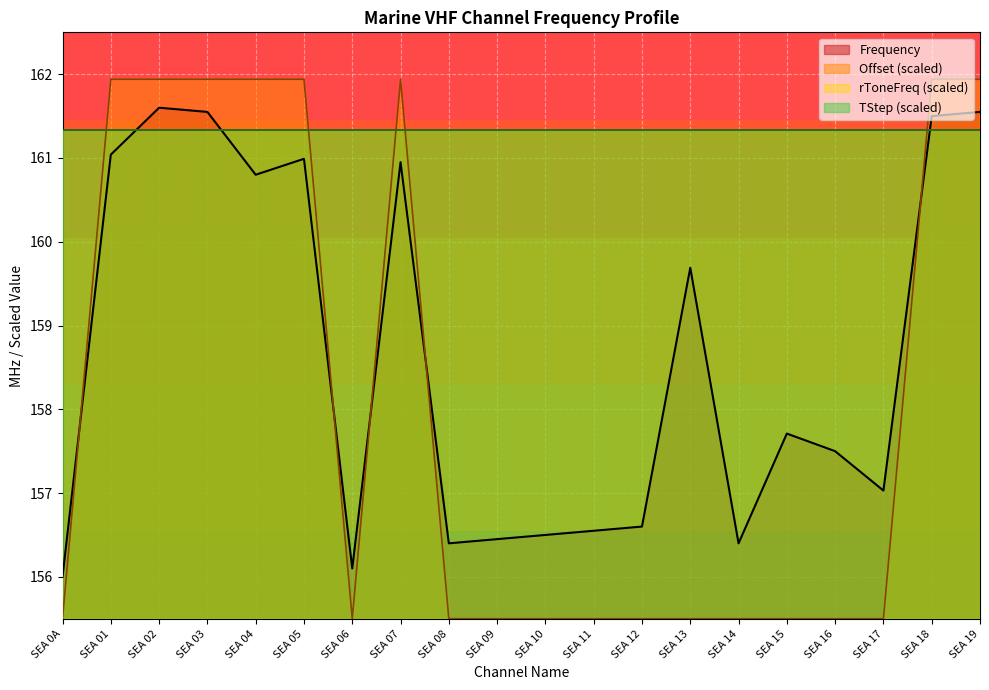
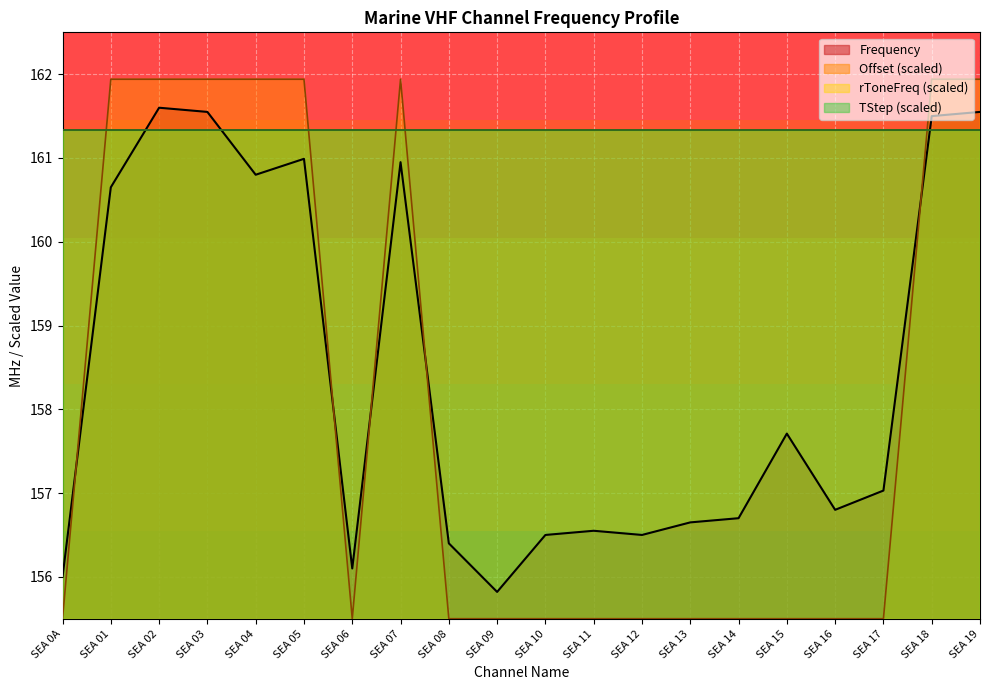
Frequency, SEA 01: 161.0 -> 160.7
Frequency, SEA 09: 156.5 -> 155.8
Frequency, SEA 12: 156.6 -> 156.5
Frequency, SEA 13: 159.7 -> 156.7
Frequency, SEA 14: 156.4 -> 156.7
Frequency, SEA 16: 157.5 -> 156.8
